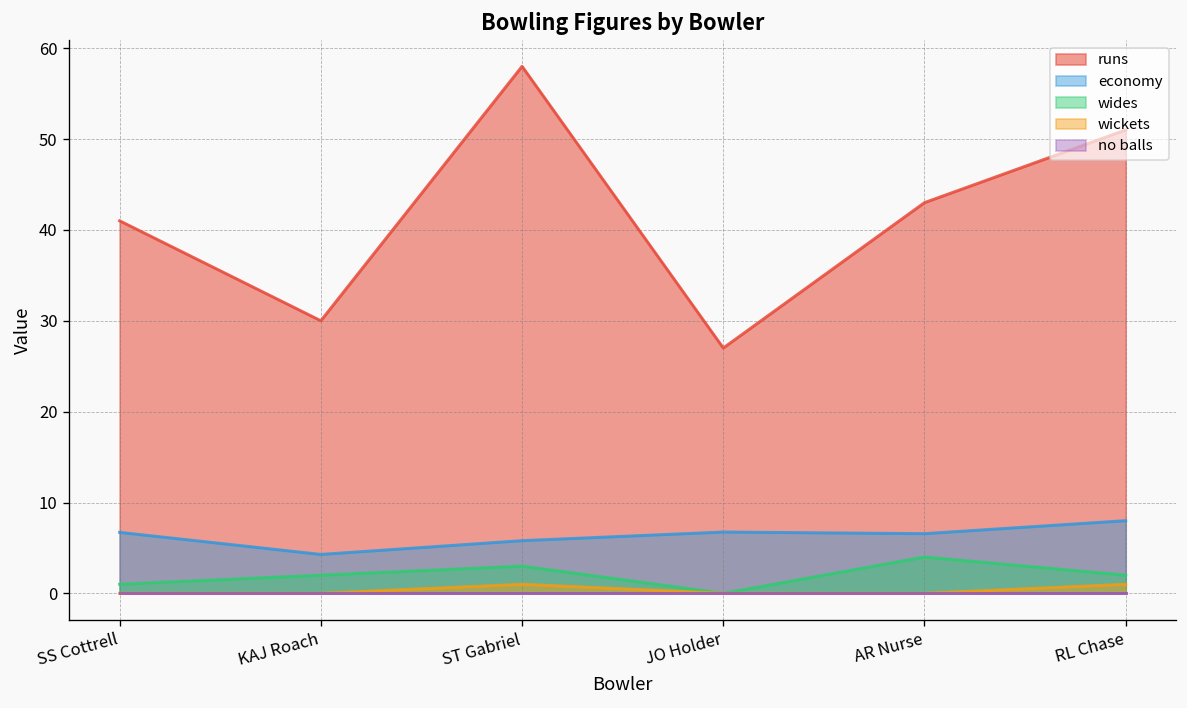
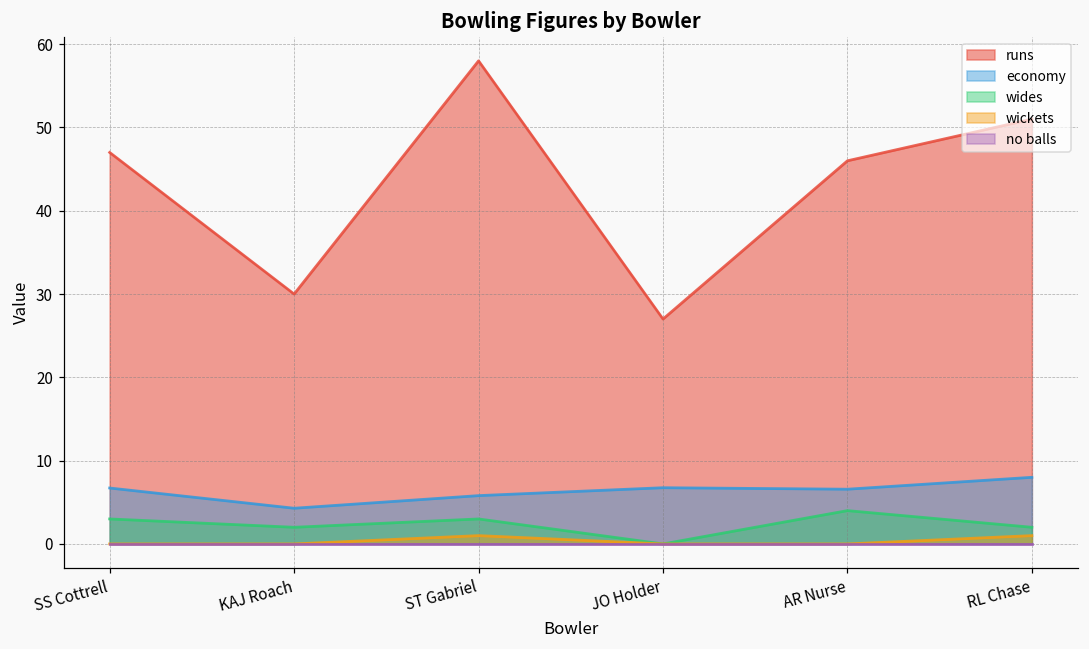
runs, SS Cottrell: 41 -> 47
wides, SS Cottrell: 1 -> 3
runs, AR Nurse: 43 -> 46
